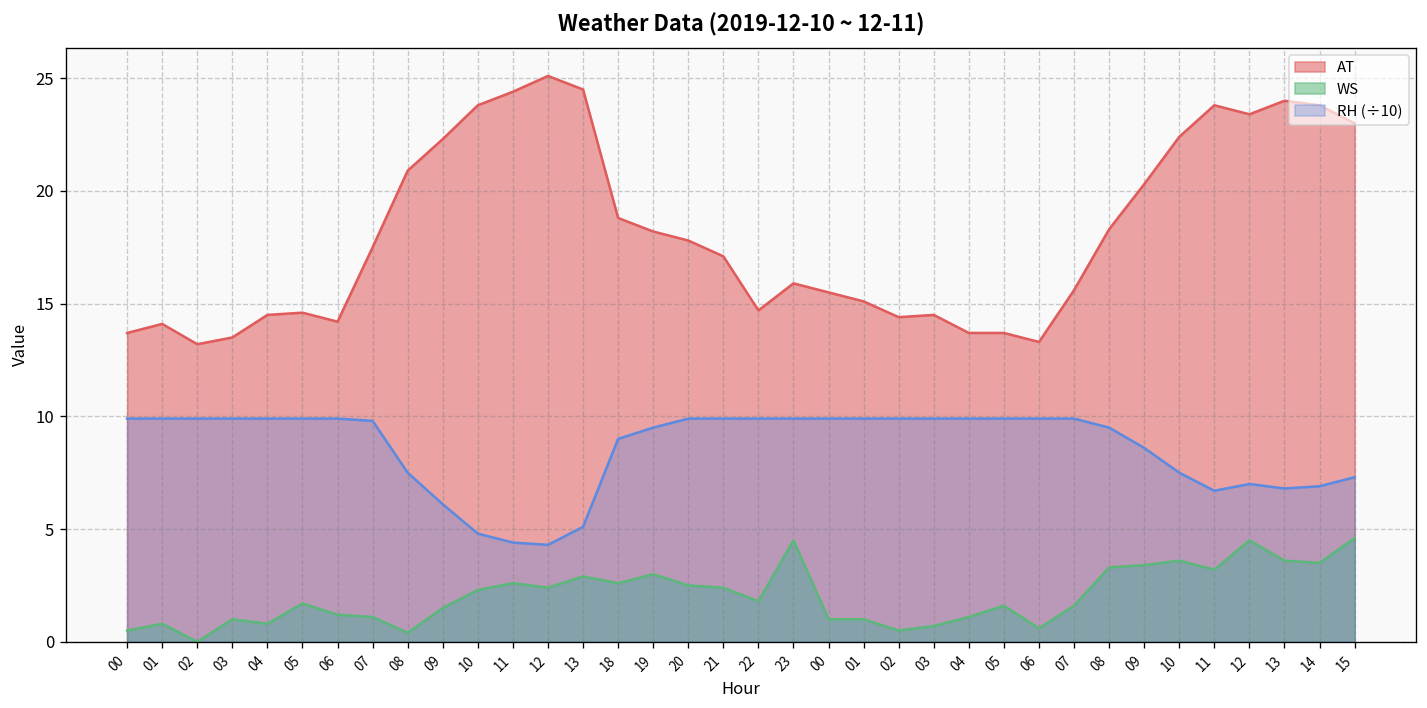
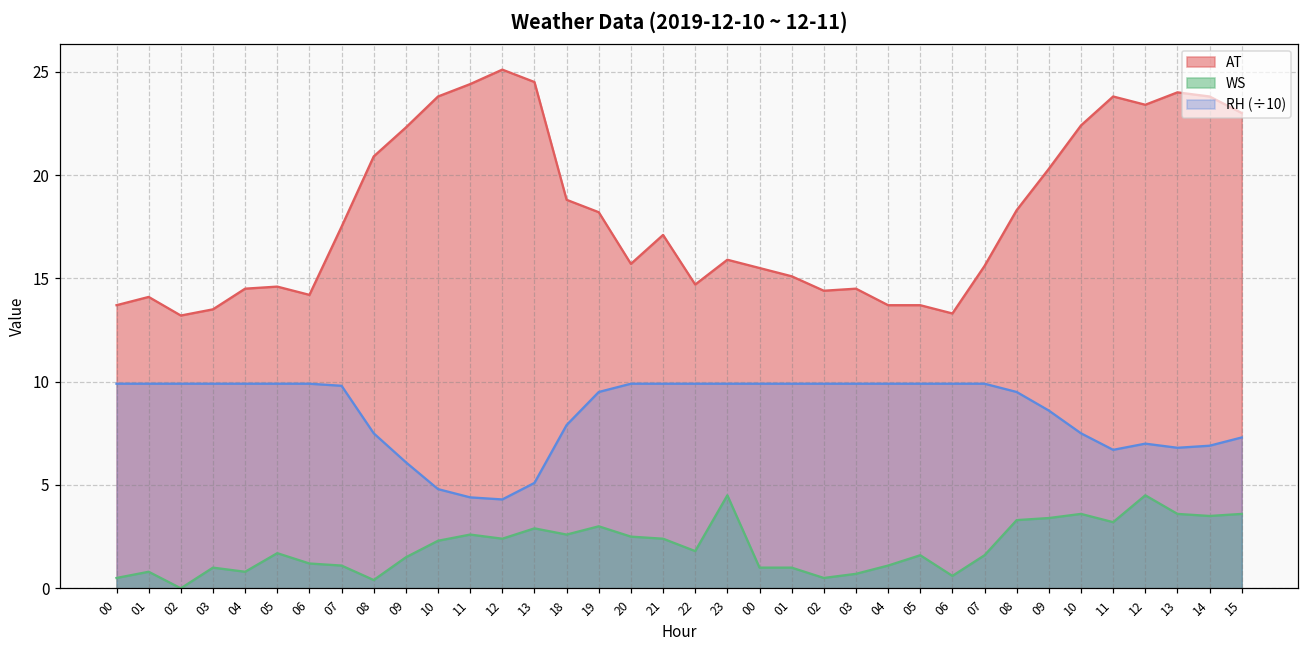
RH (÷10), 18: 9.0 -> 7.9
AT, 20: 17.8 -> 15.7
WS, 15: 4.6 -> 3.6
